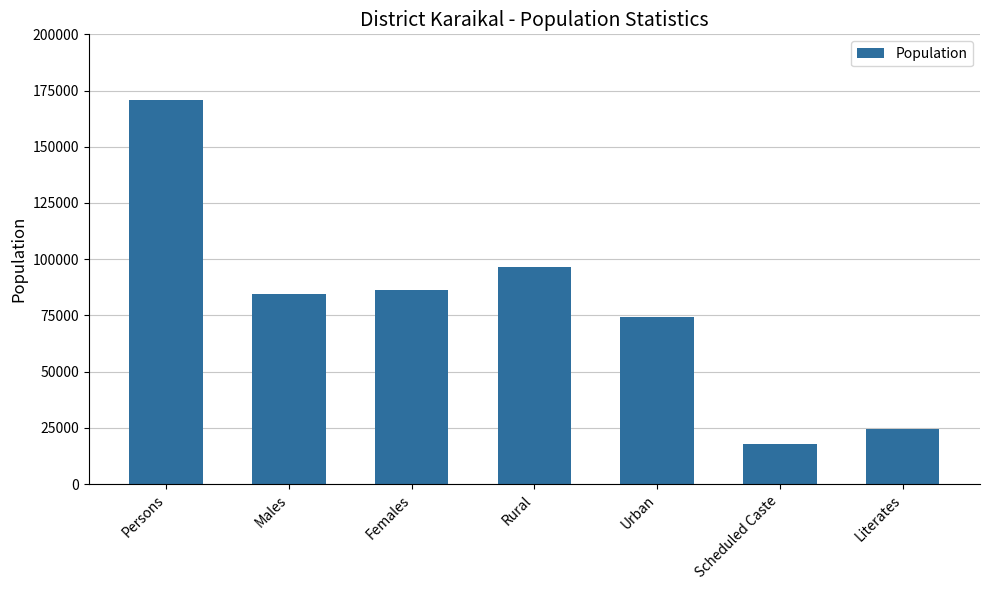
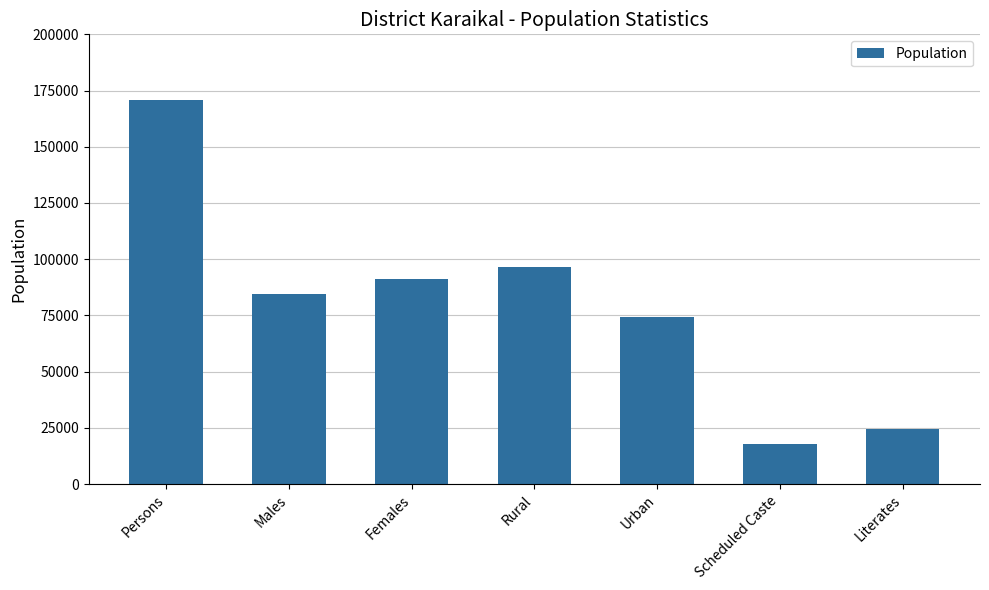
Females: 86000 -> 91000
